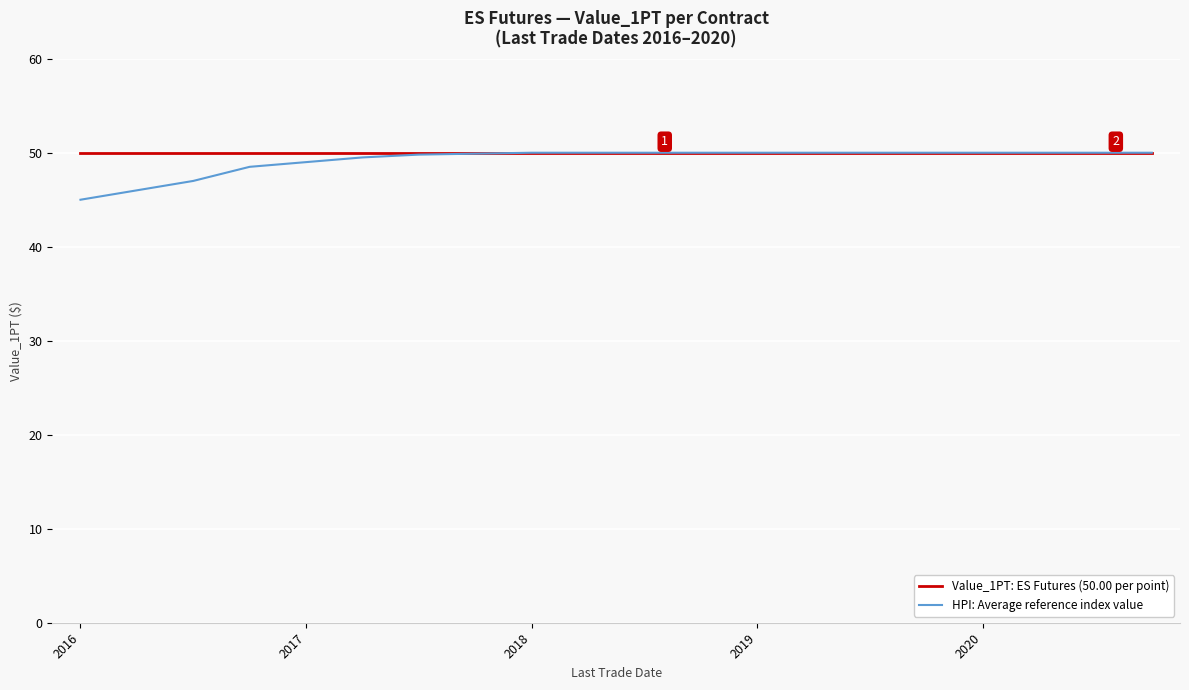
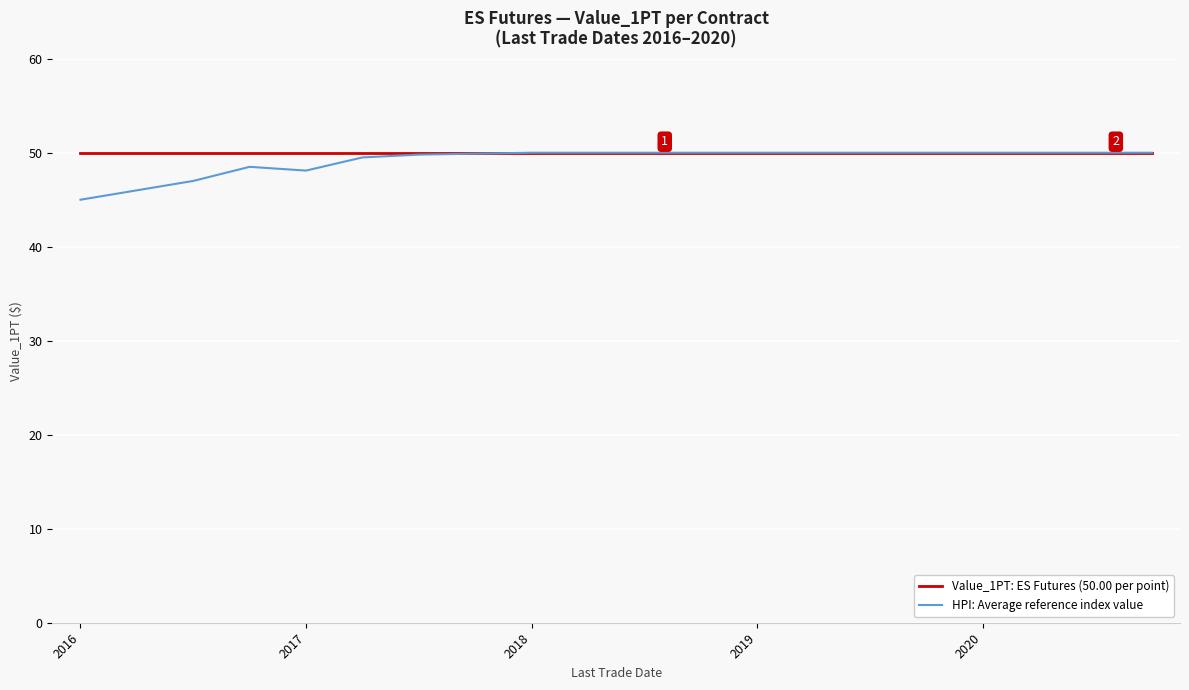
HPI: Average reference index value, 2017: 49 -> 48
